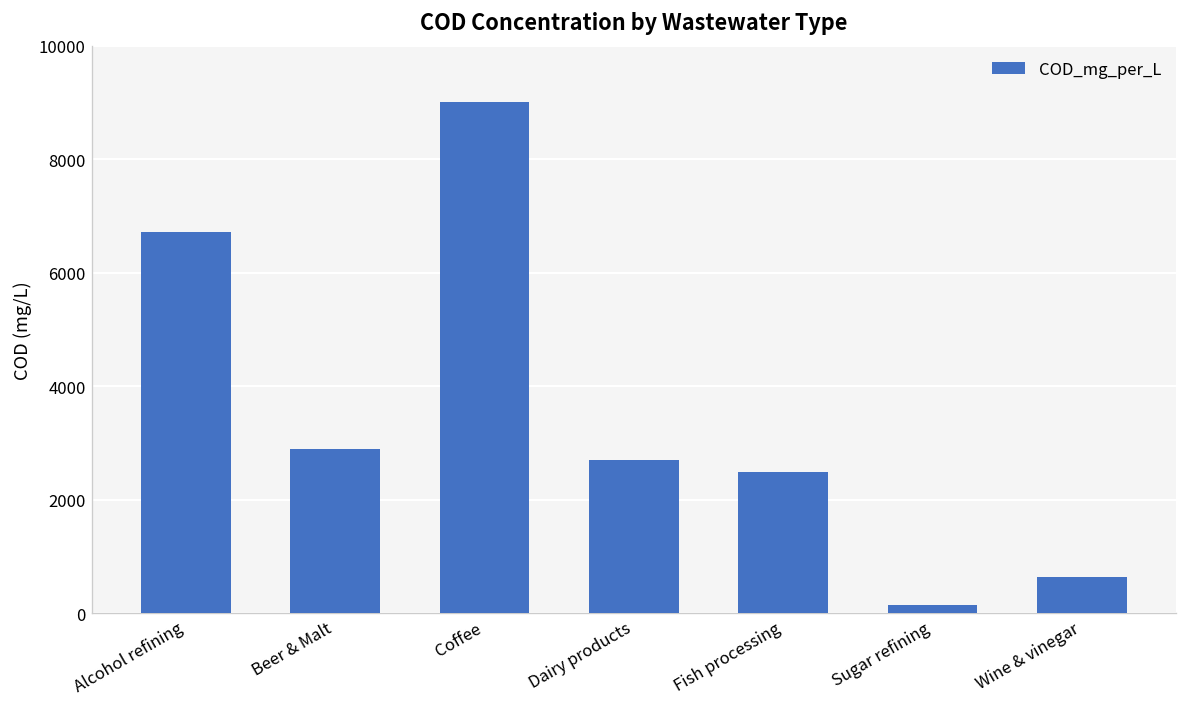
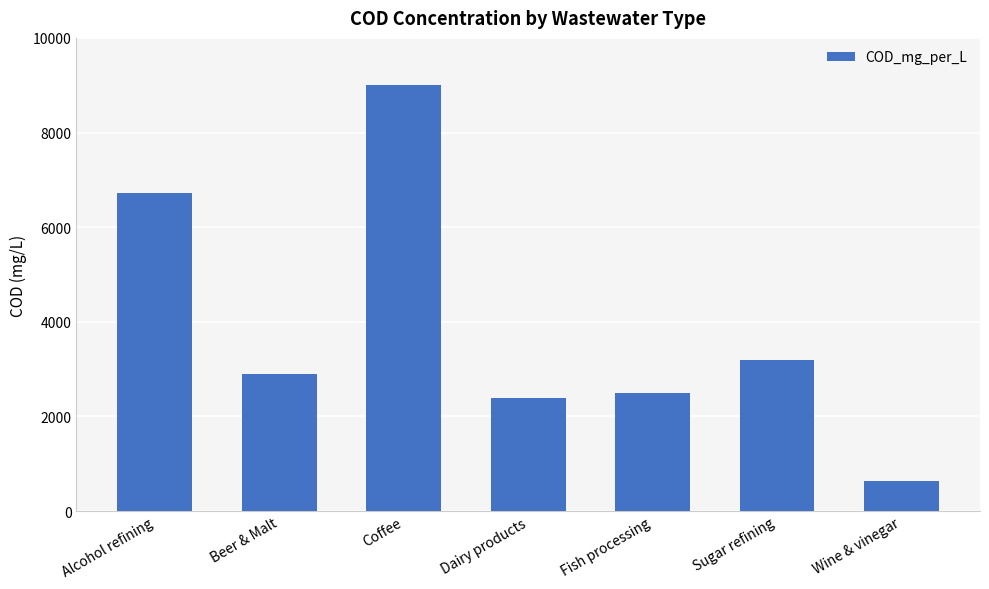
Dairy products: 2700 -> 2400
Sugar refining: 200 -> 3200
